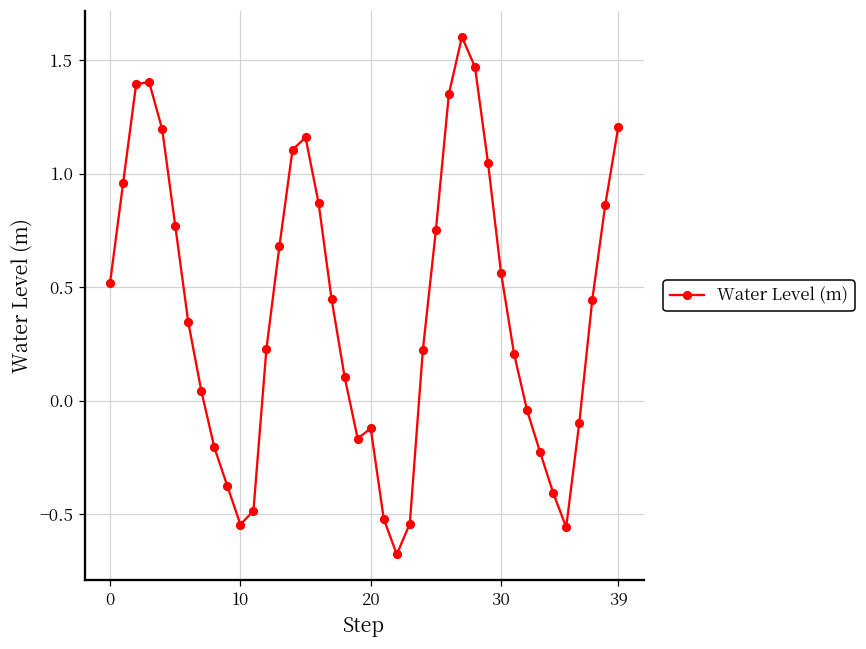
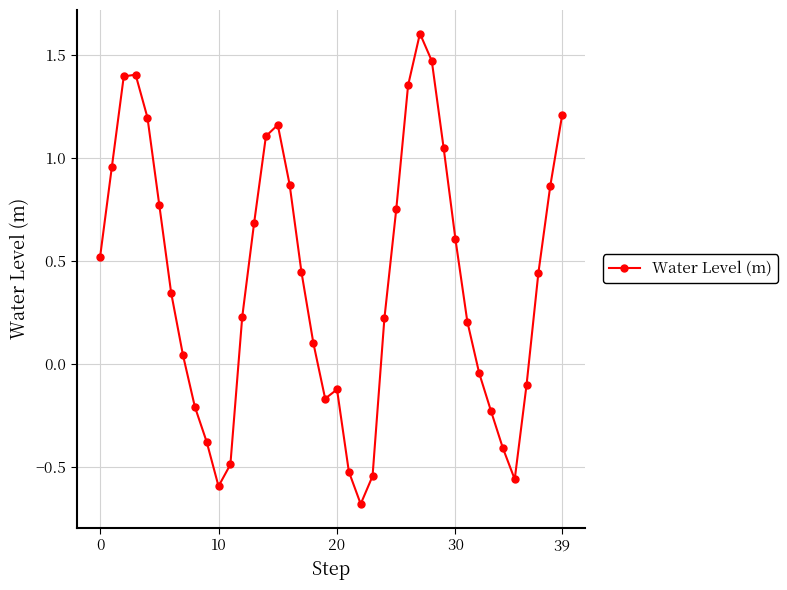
10: -0.55 -> -0.59
30: 0.56 -> 0.60
